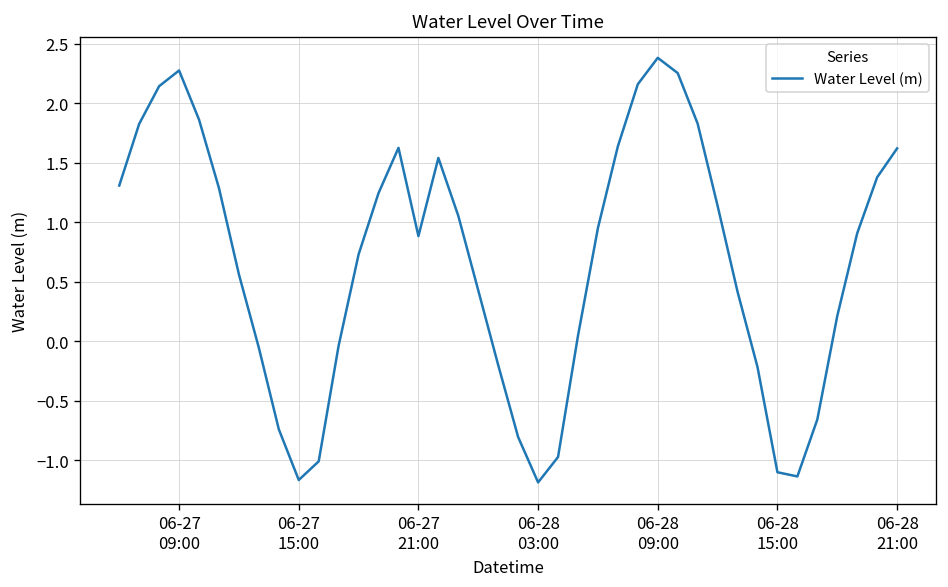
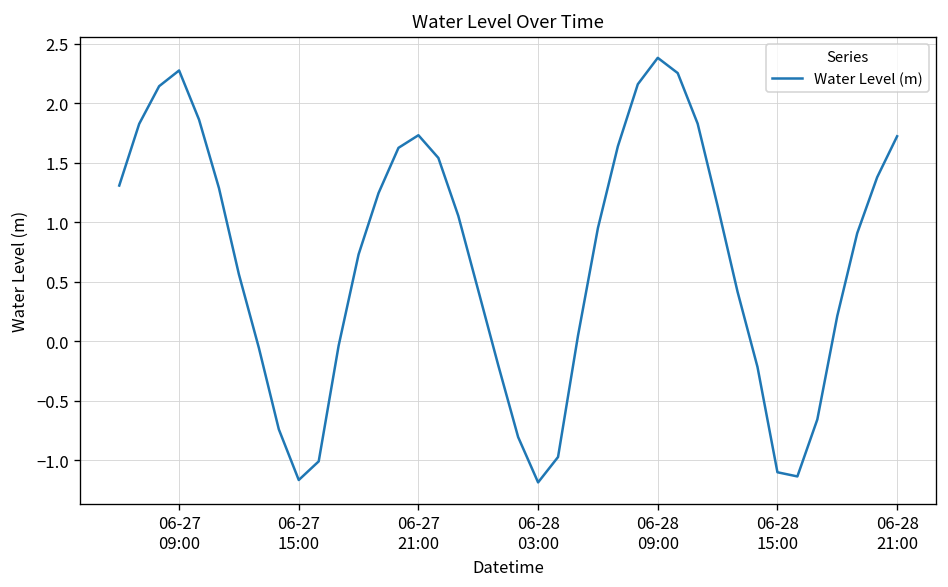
06-27 21:00: 0.9 -> 1.7
06-28 21:00: 1.6 -> 1.7
